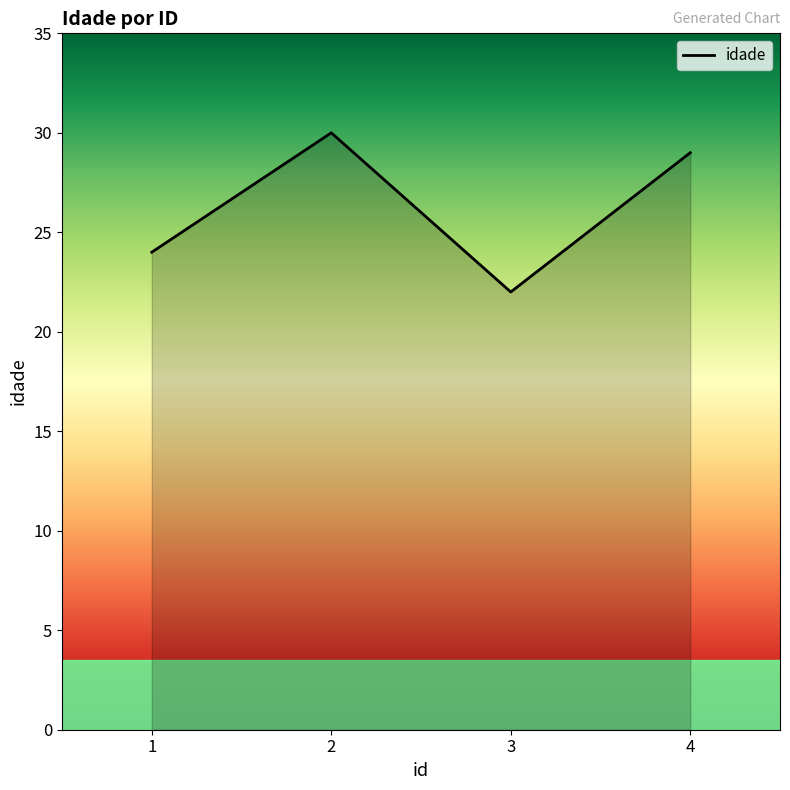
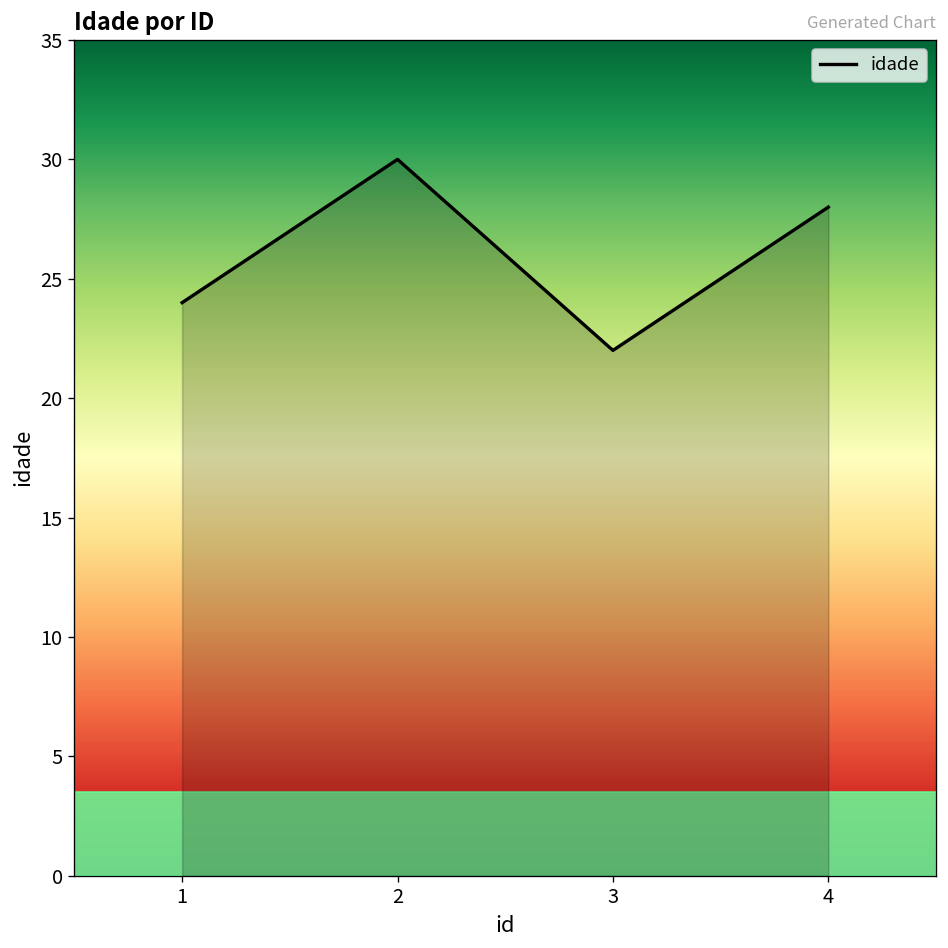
4: 29 -> 28
